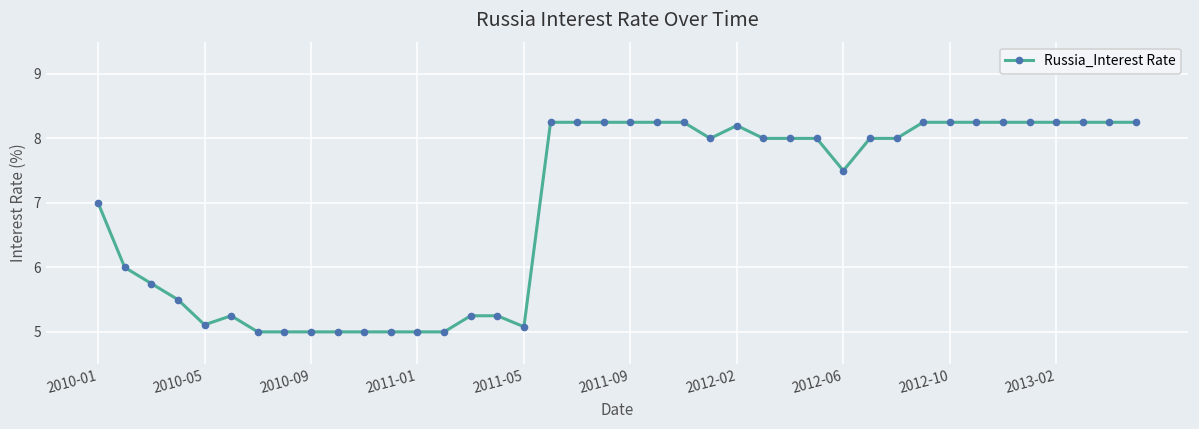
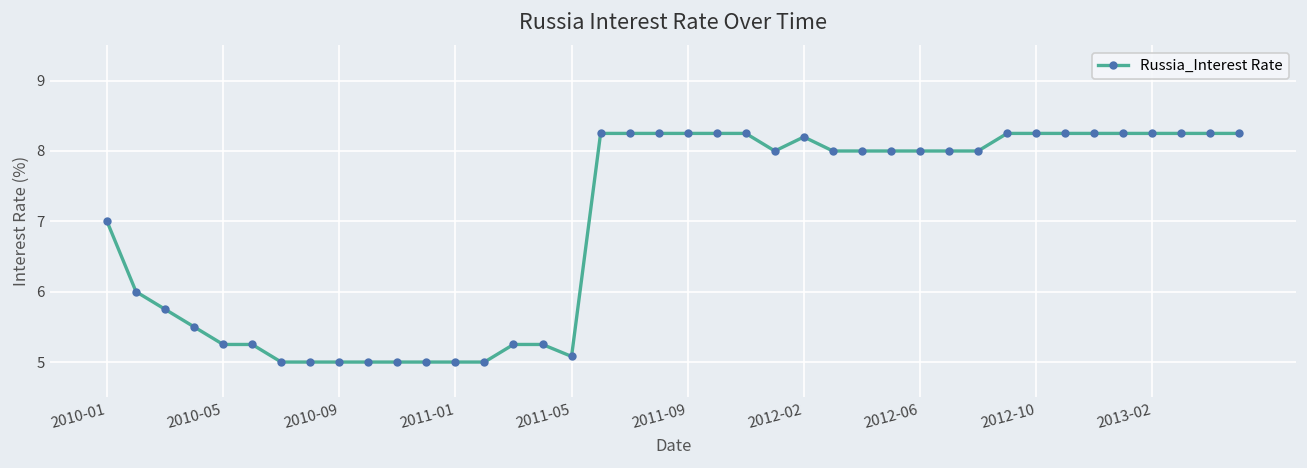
2010-05: 5.1 -> 5.3
2012-06: 7.5 -> 8.0
